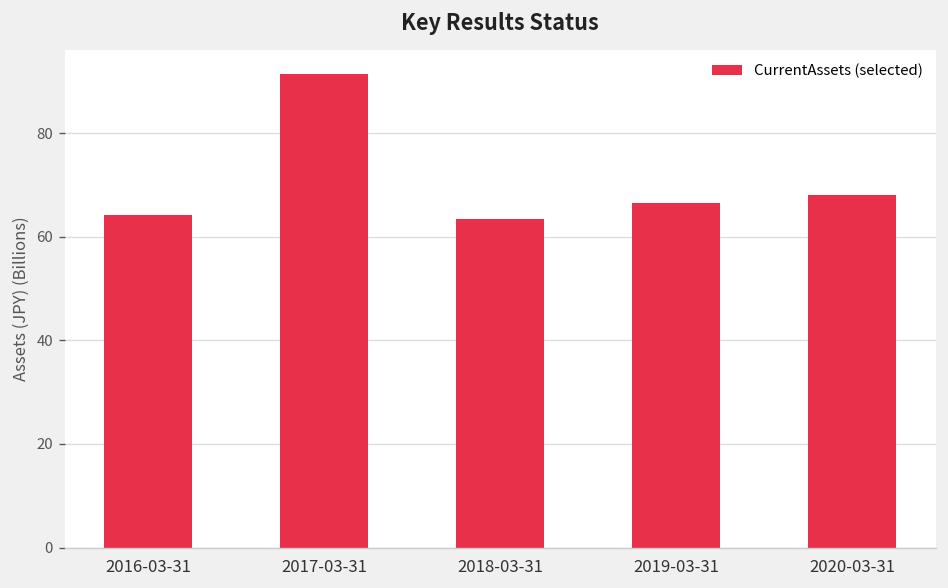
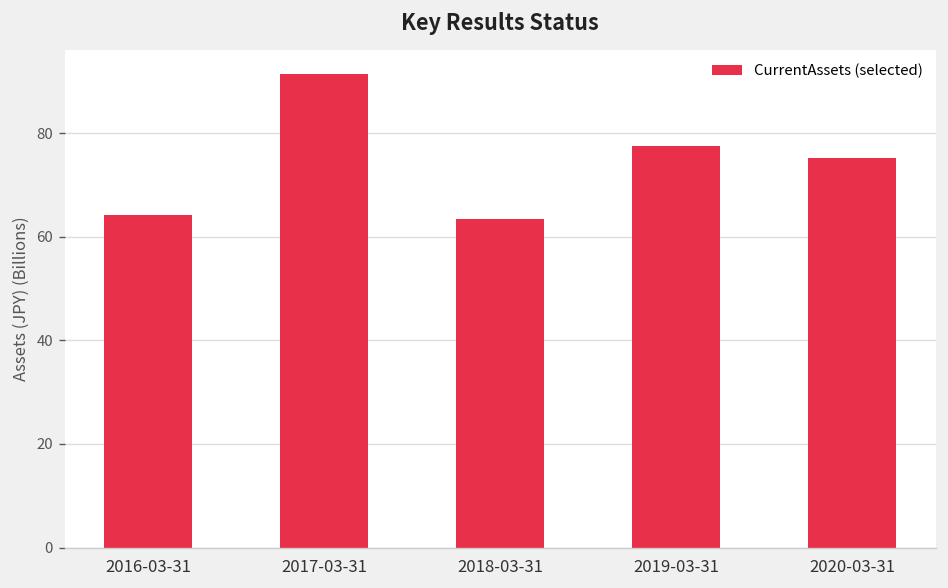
2019-03-31: 66 -> 77
2020-03-31: 68 -> 75
